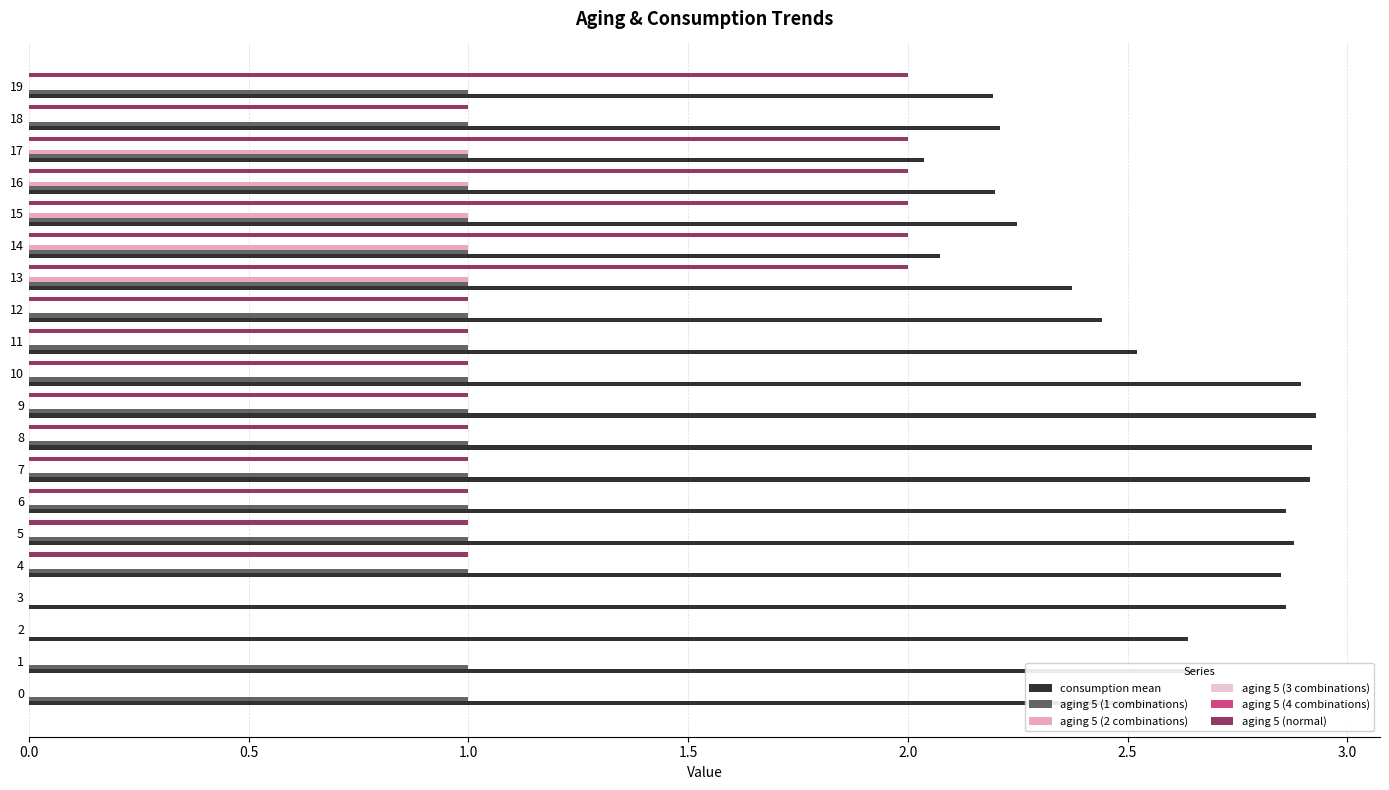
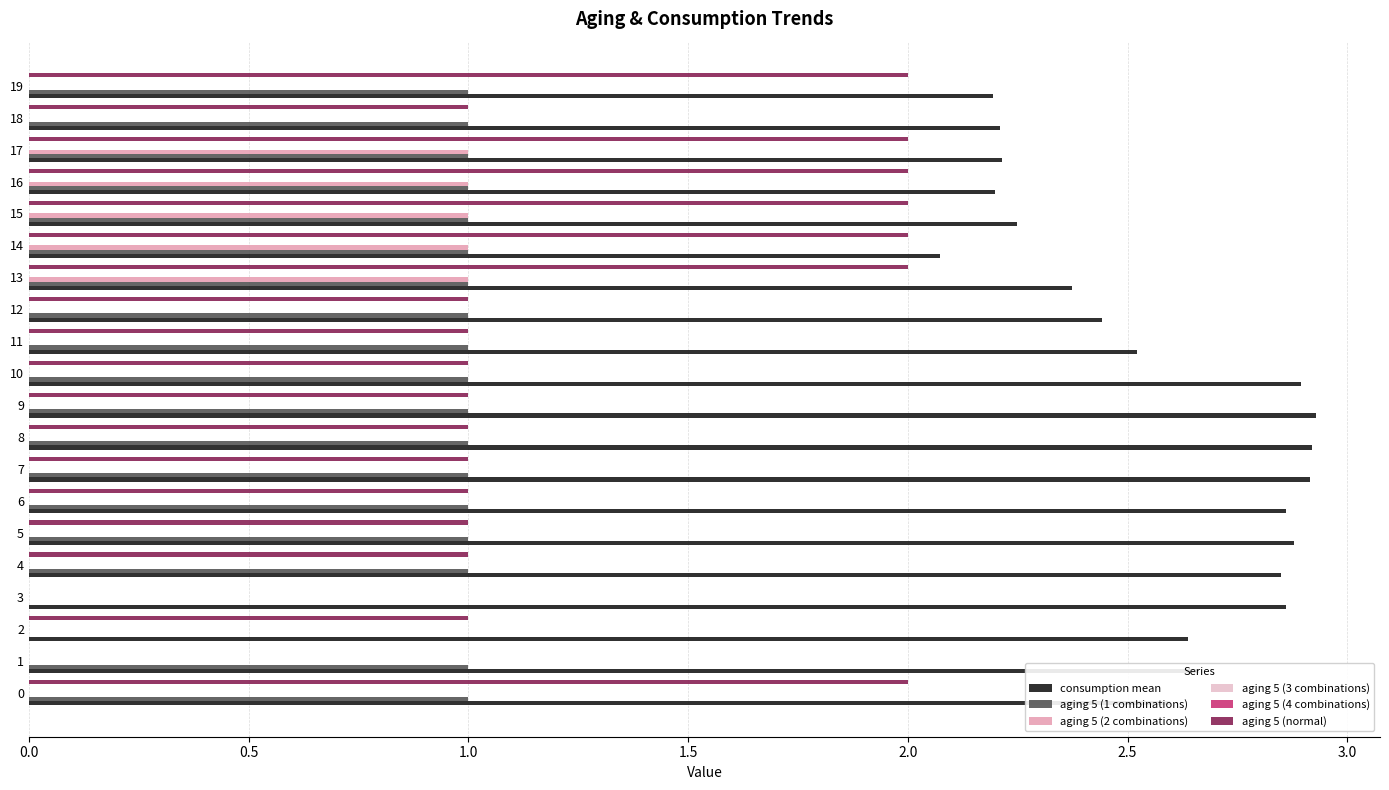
consumption mean, 17: 2.04 -> 2.21
aging 5 (normal), 2: 0 -> 1
aging 5 (normal), 0: 0 -> 2
